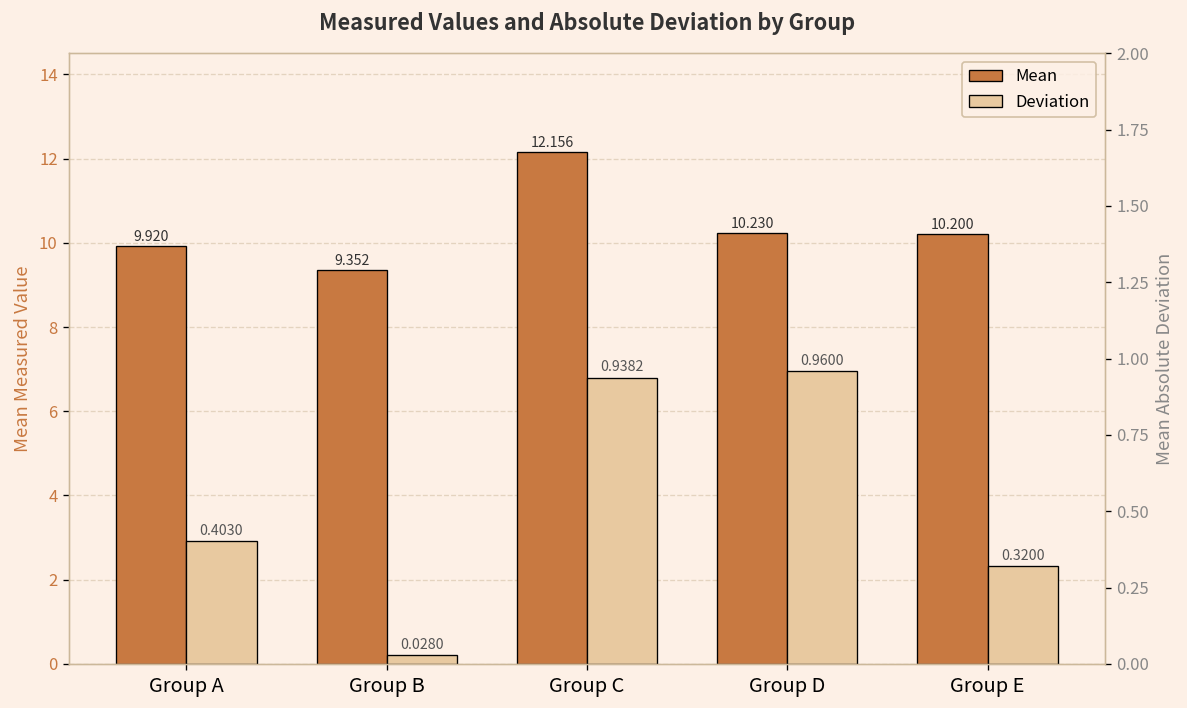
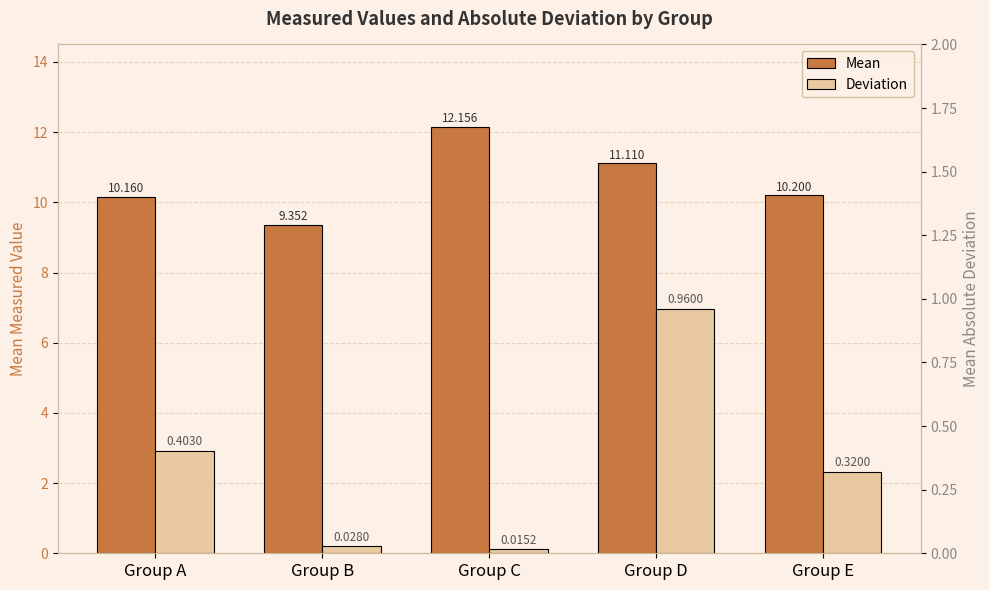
Mean, Group A: 9.920 -> 10.160
Mean, Group D: 10.230 -> 11.110
Deviation, Group C: 0.9382 -> 0.0152
